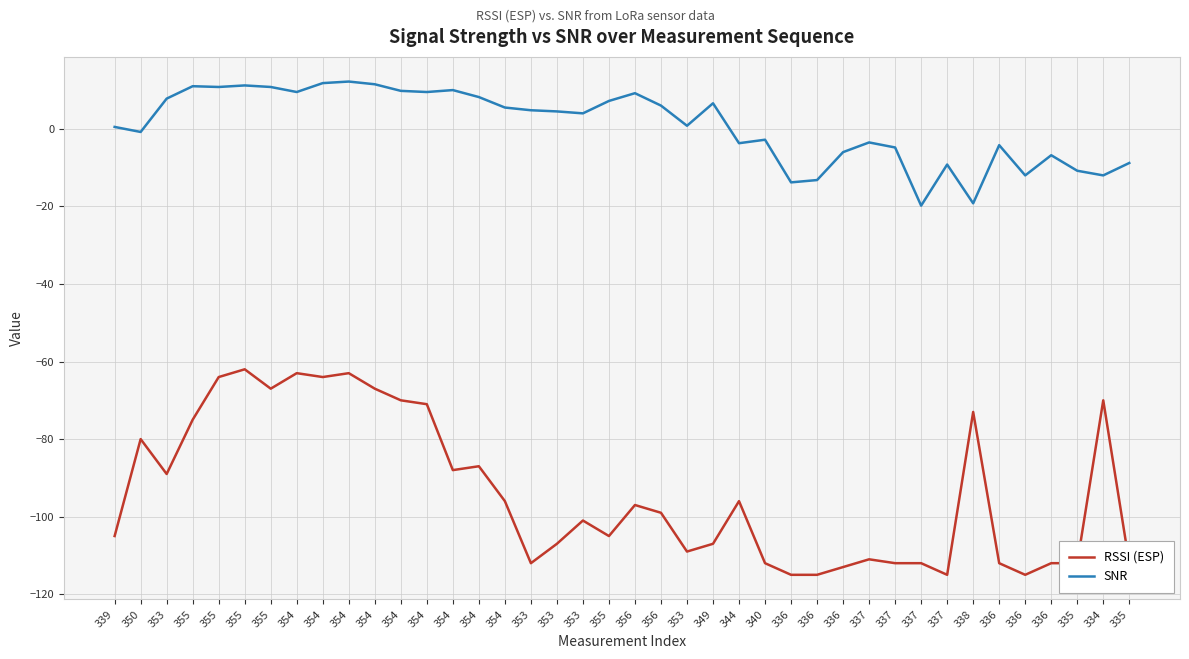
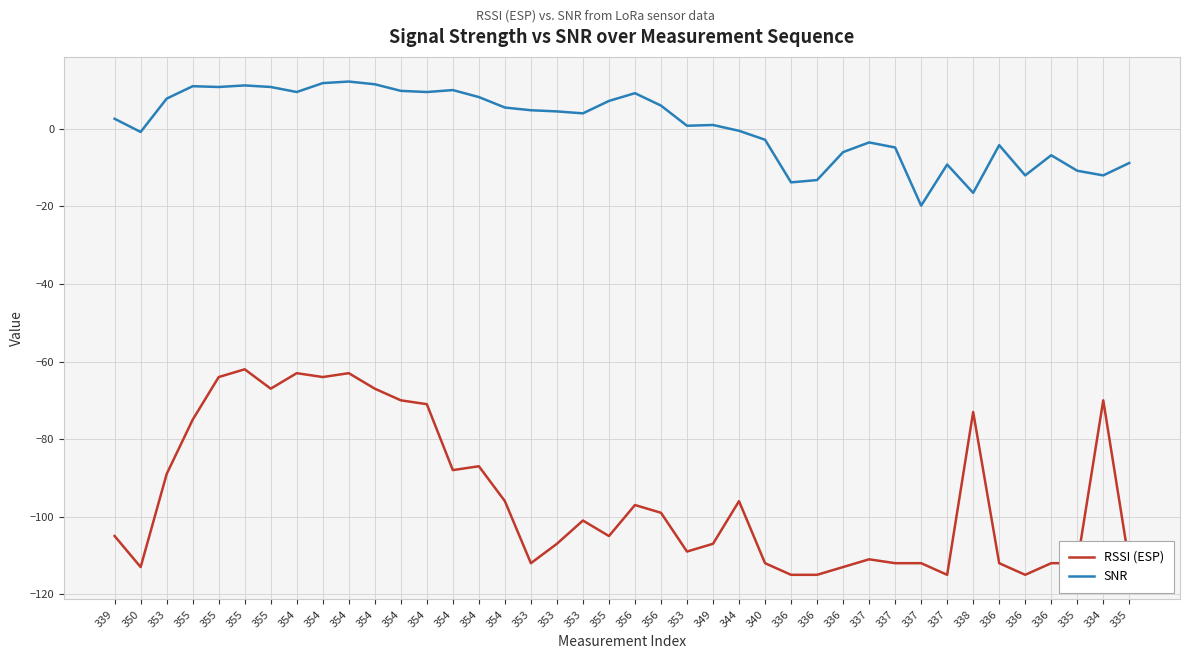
SNR, 339: 1 -> 3
RSSI (ESP), 350: -80 -> -113
SNR, 349: 7 -> 1
SNR, 344: -4 -> -1
SNR, 338: -19 -> -17
